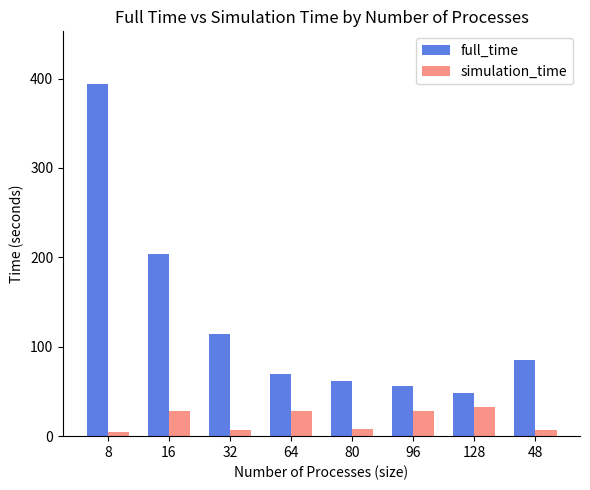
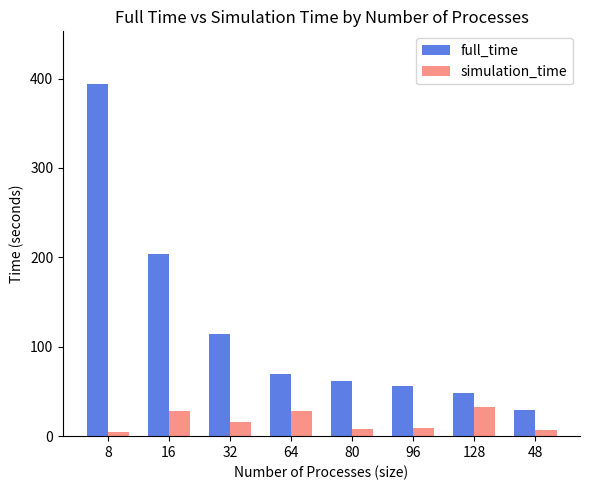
simulation_time, 32: 10 -> 20
simulation_time, 96: 30 -> 10
full_time, 48: 90 -> 30
